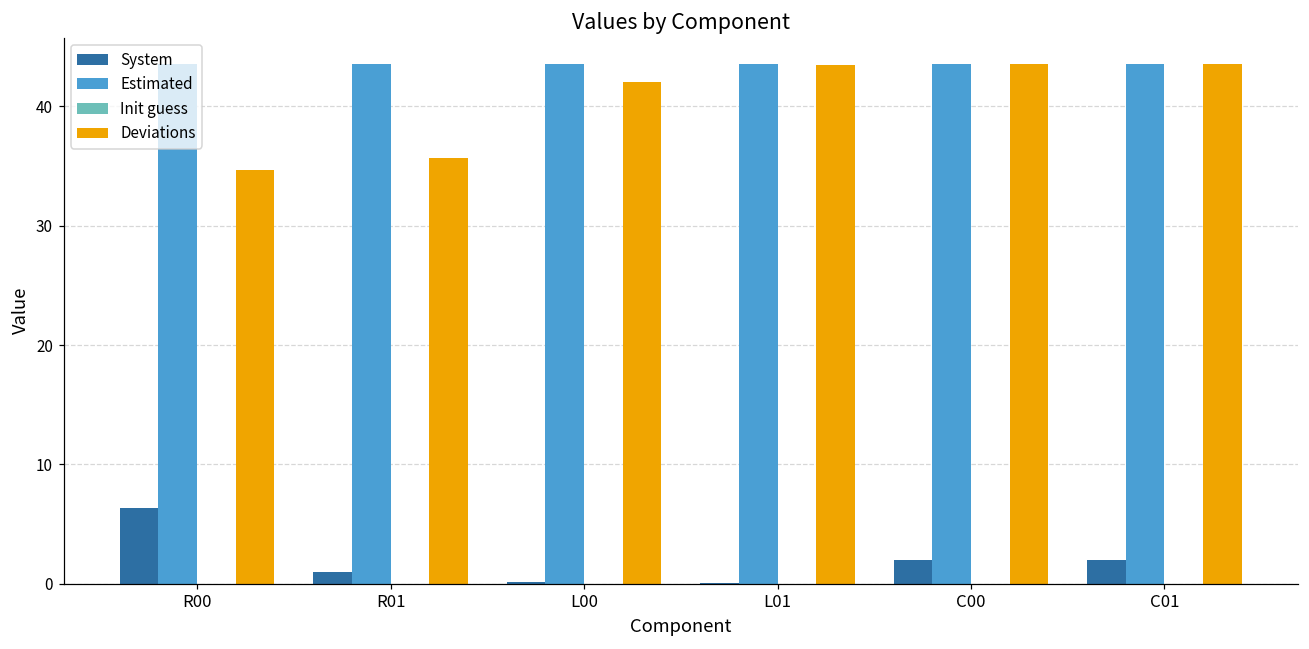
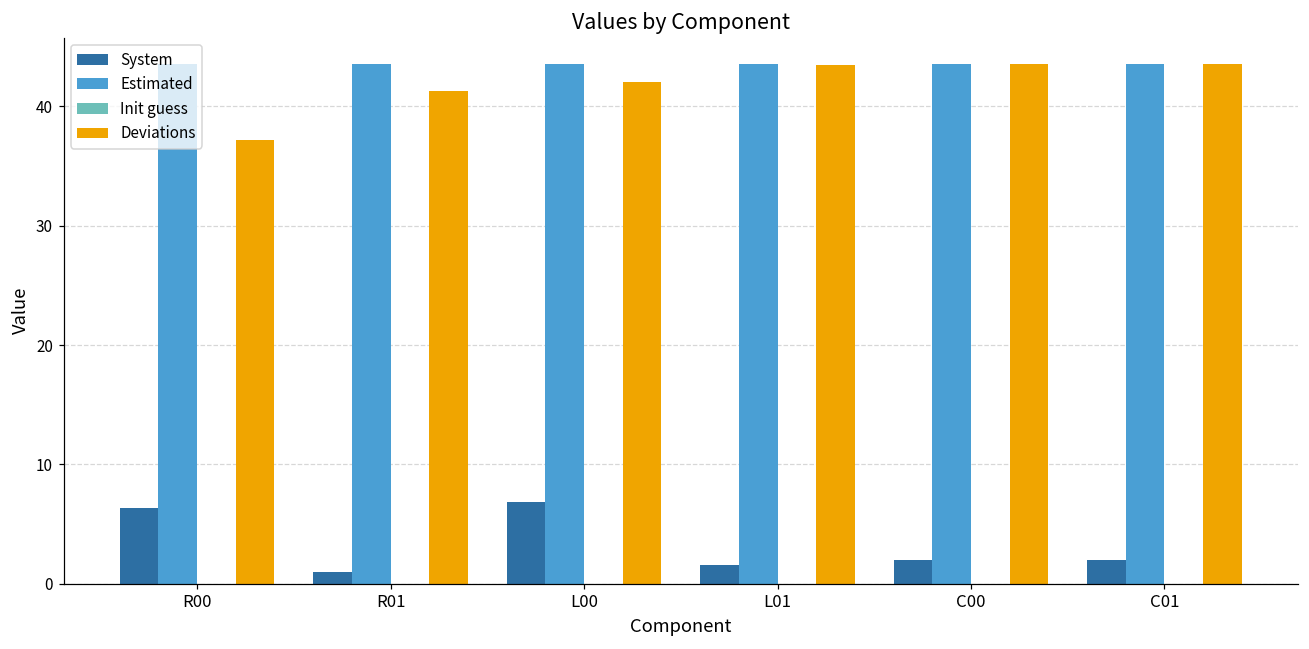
Deviations, R00: 34.7 -> 37.2
Deviations, R01: 35.7 -> 41.3
System, L00: 0.2 -> 6.9
System, L01: 0.1 -> 1.6
